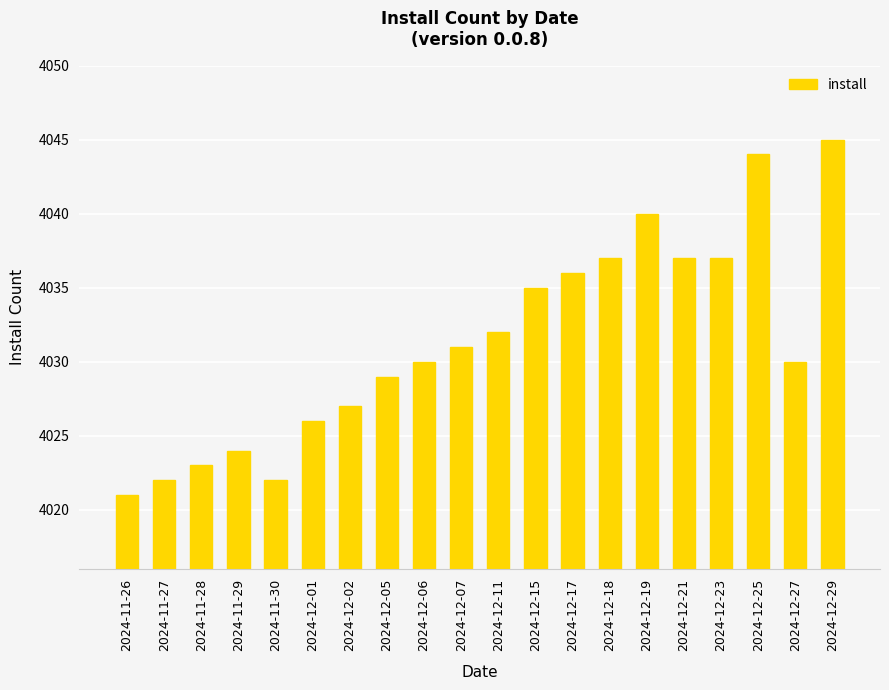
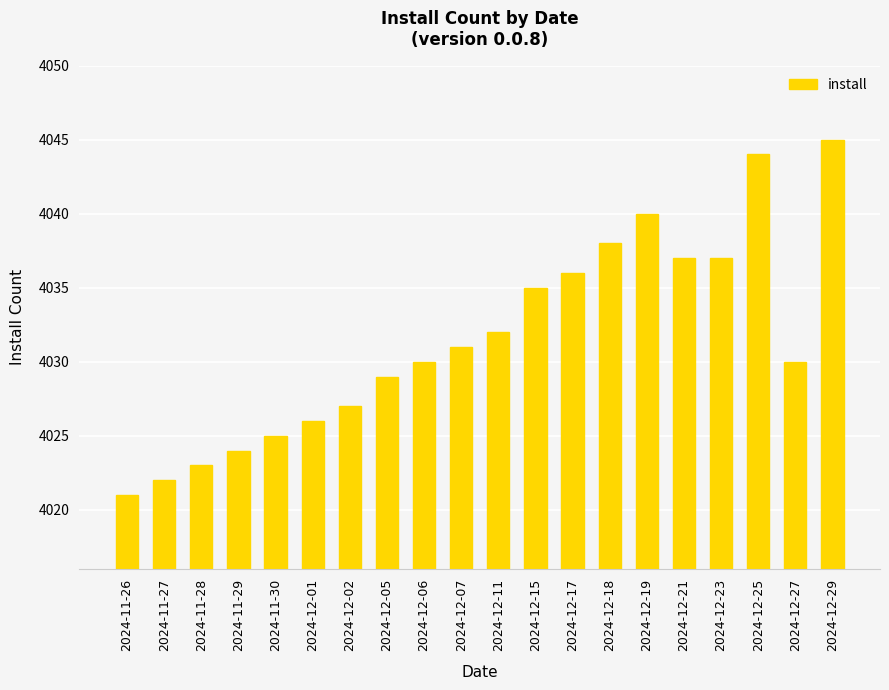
2024-11-30: 4022 -> 4025
2024-12-18: 4037 -> 4038
